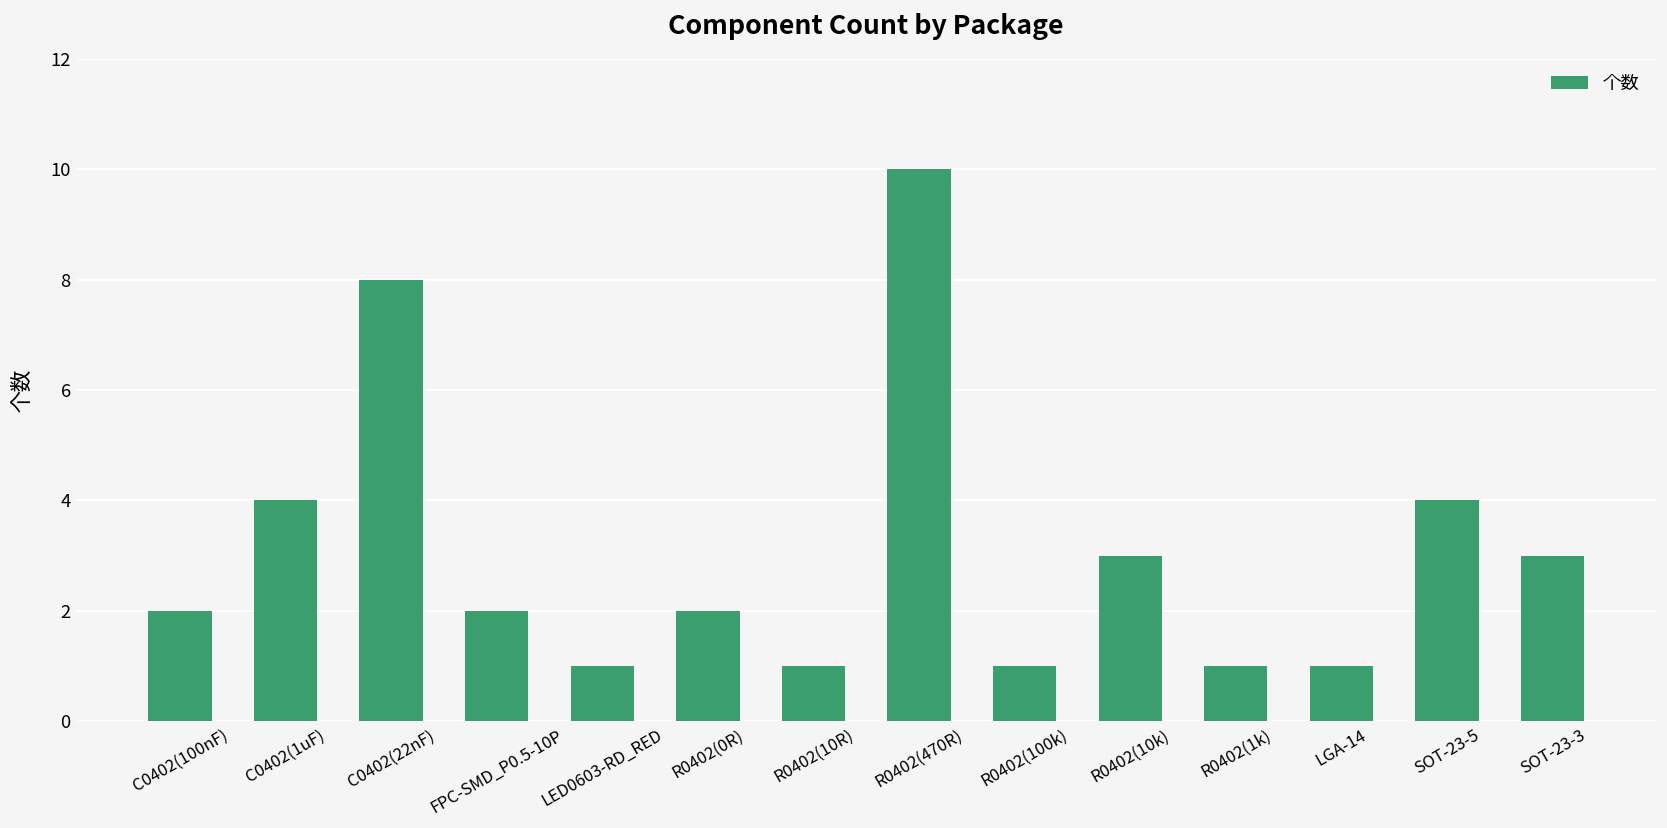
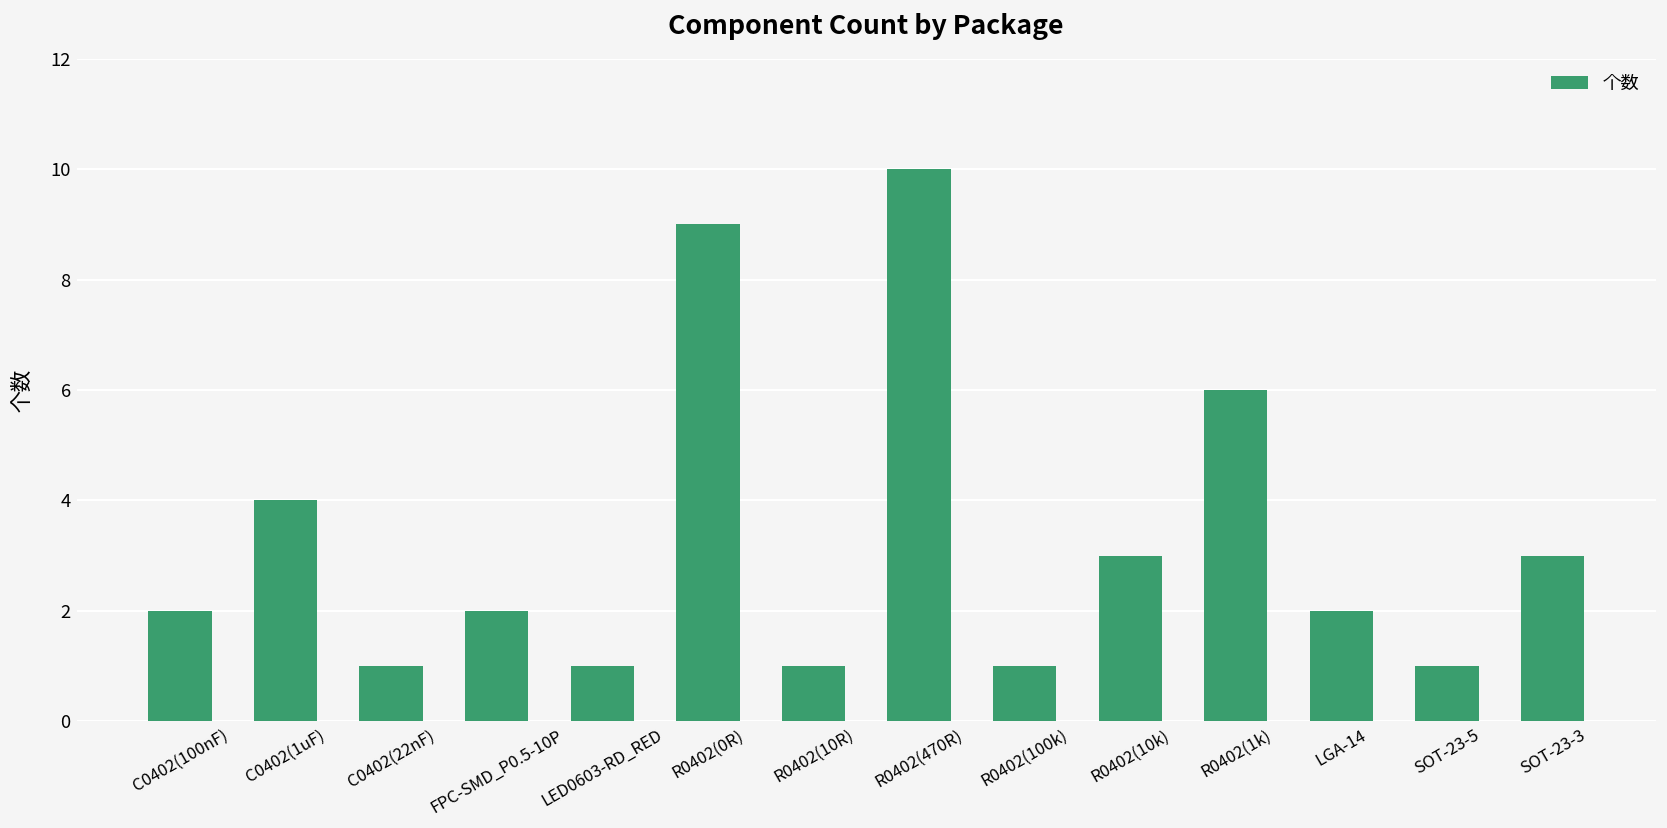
C0402(22nF): 8 -> 1
R0402(0R): 2 -> 9
R0402(1k): 1 -> 6
LGA-14: 1 -> 2
SOT-23-5: 4 -> 1
